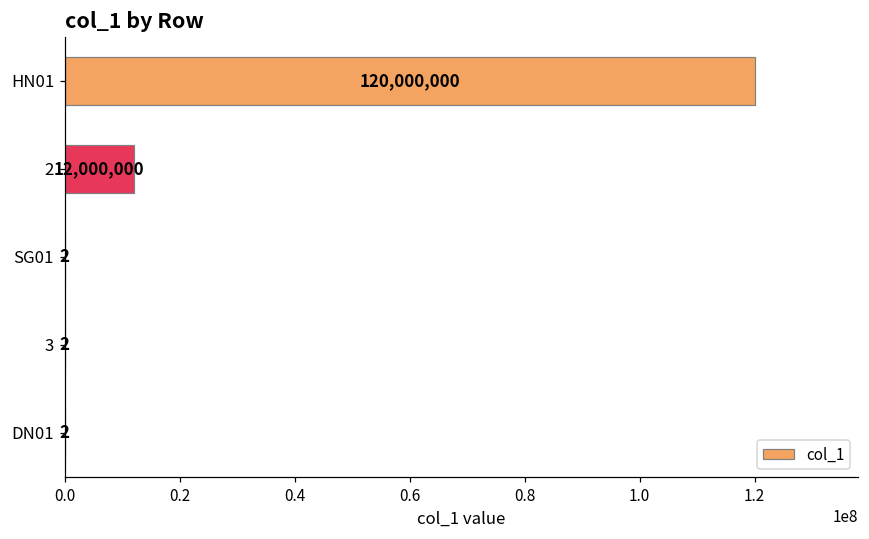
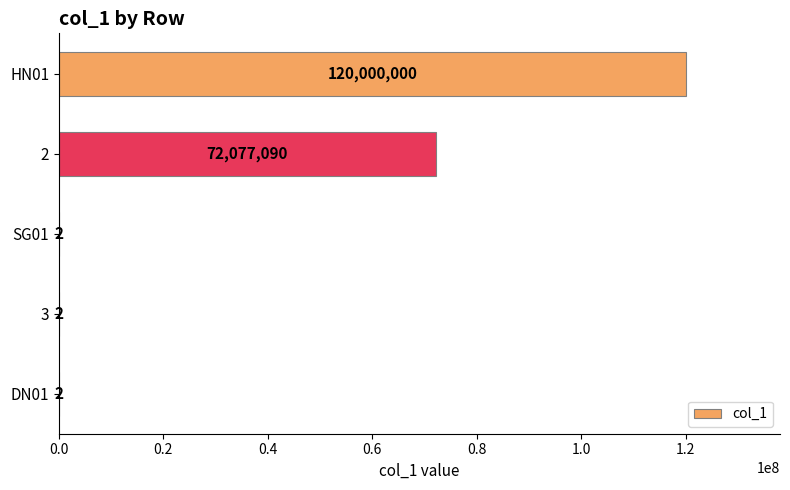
2: 12,000,000 -> 72,077,090
